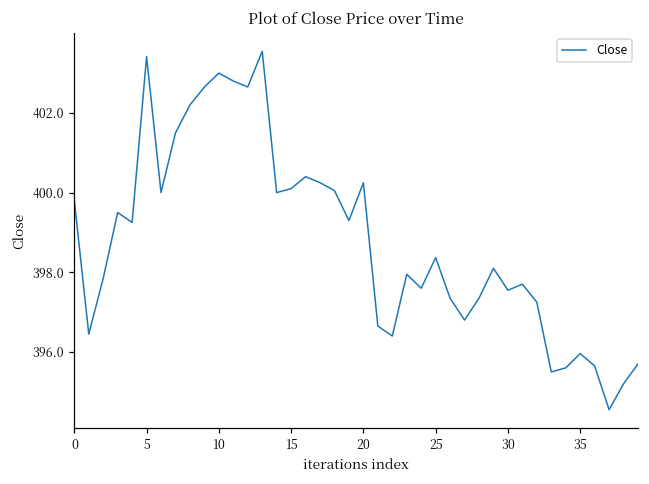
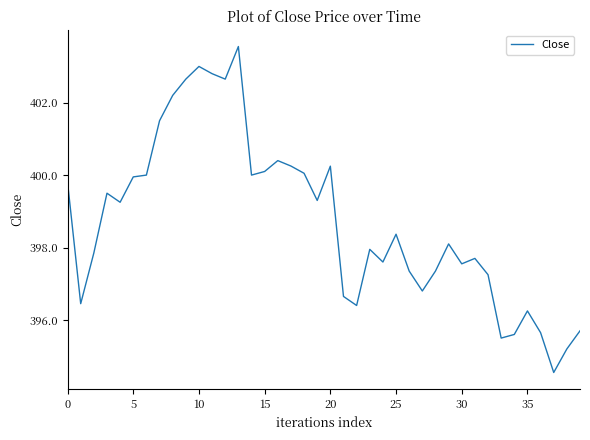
5: 403.4 -> 400.0
35: 396.0 -> 396.3
